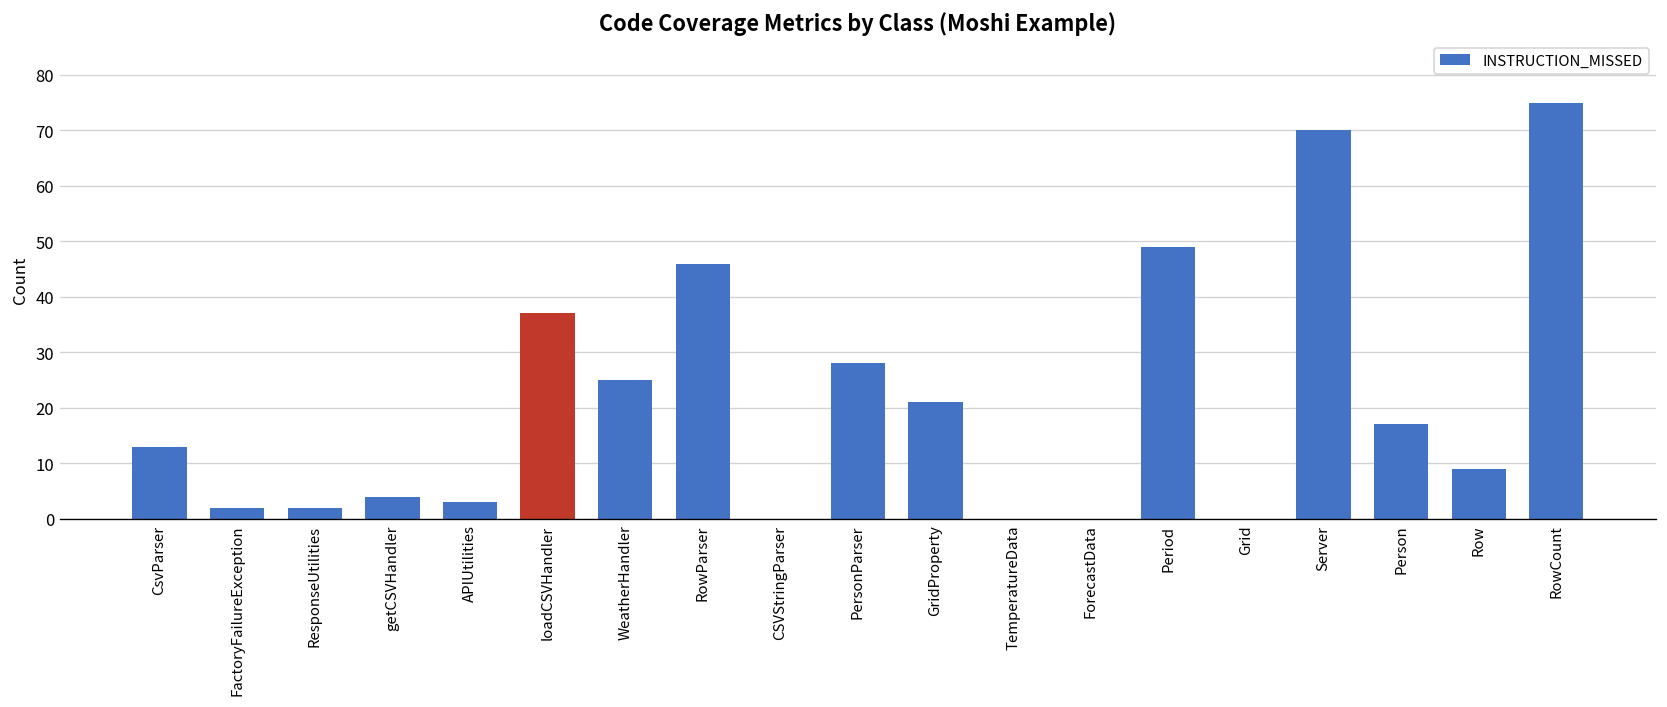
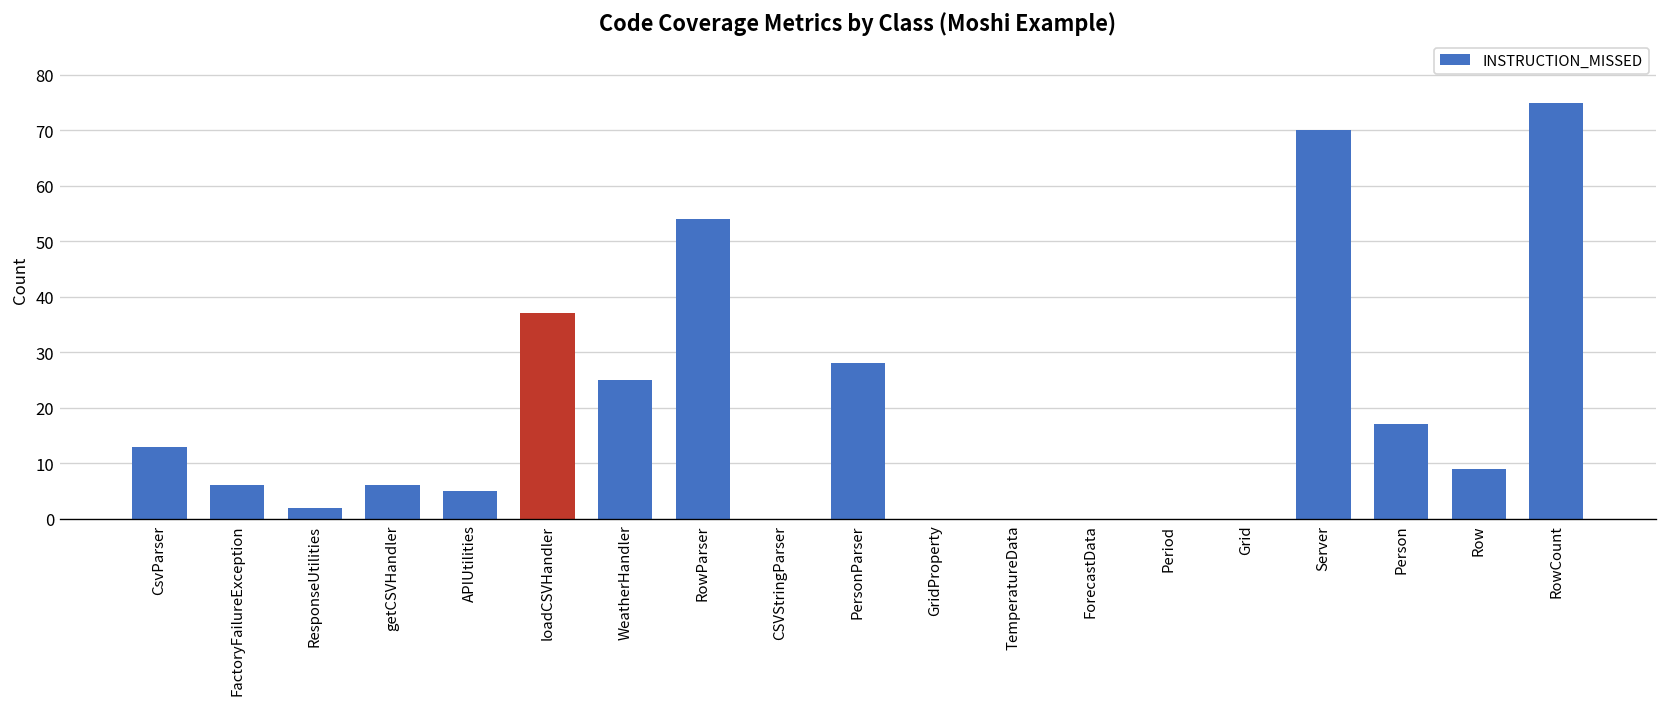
FactoryFailureException: 2 -> 6
getCSVHandler: 4 -> 6
APIUtilities: 3 -> 5
RowParser: 46 -> 54
GridProperty: 21 -> 0
Period: 49 -> 0
